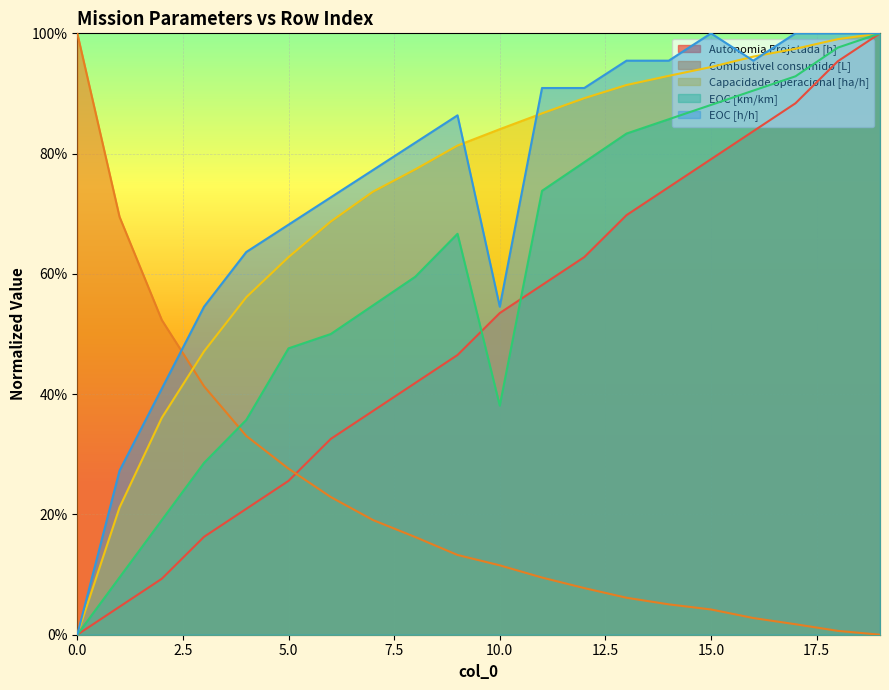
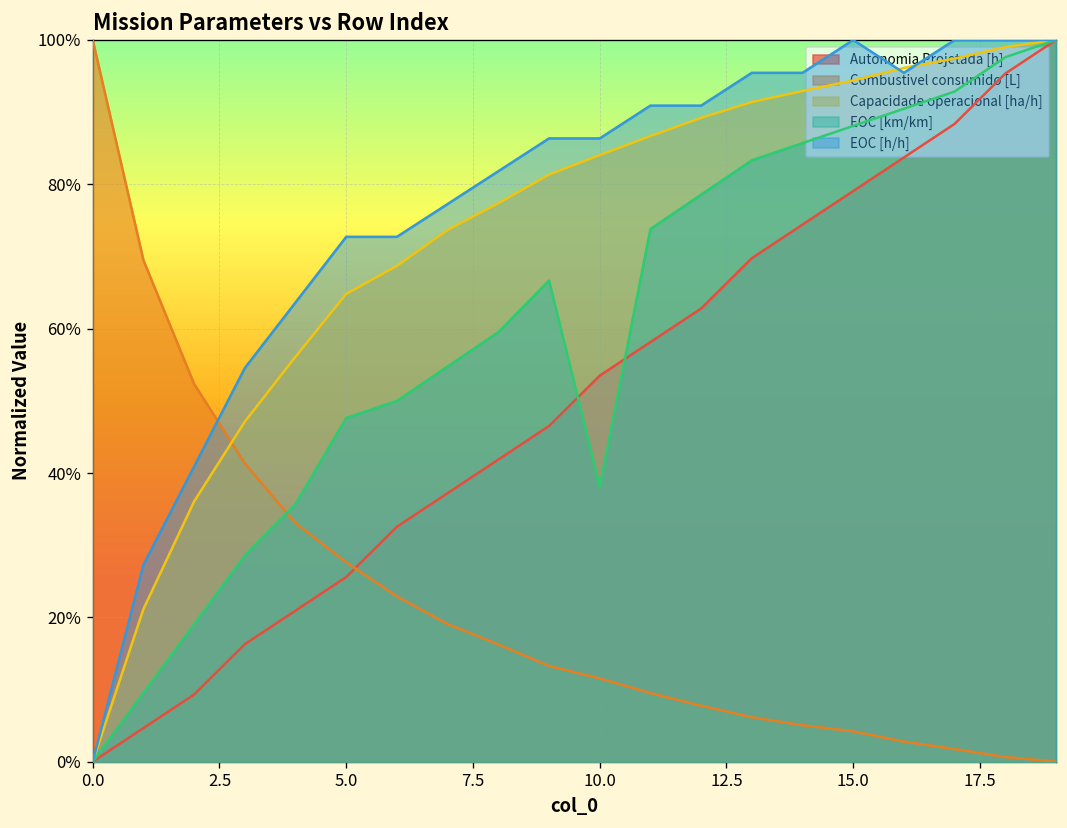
Capacidade operacional [ha/h], 5.0: 63% -> 65%
EOC [h/h], 5.0: 68% -> 73%
EOC [h/h], 10.0: 55% -> 86%
